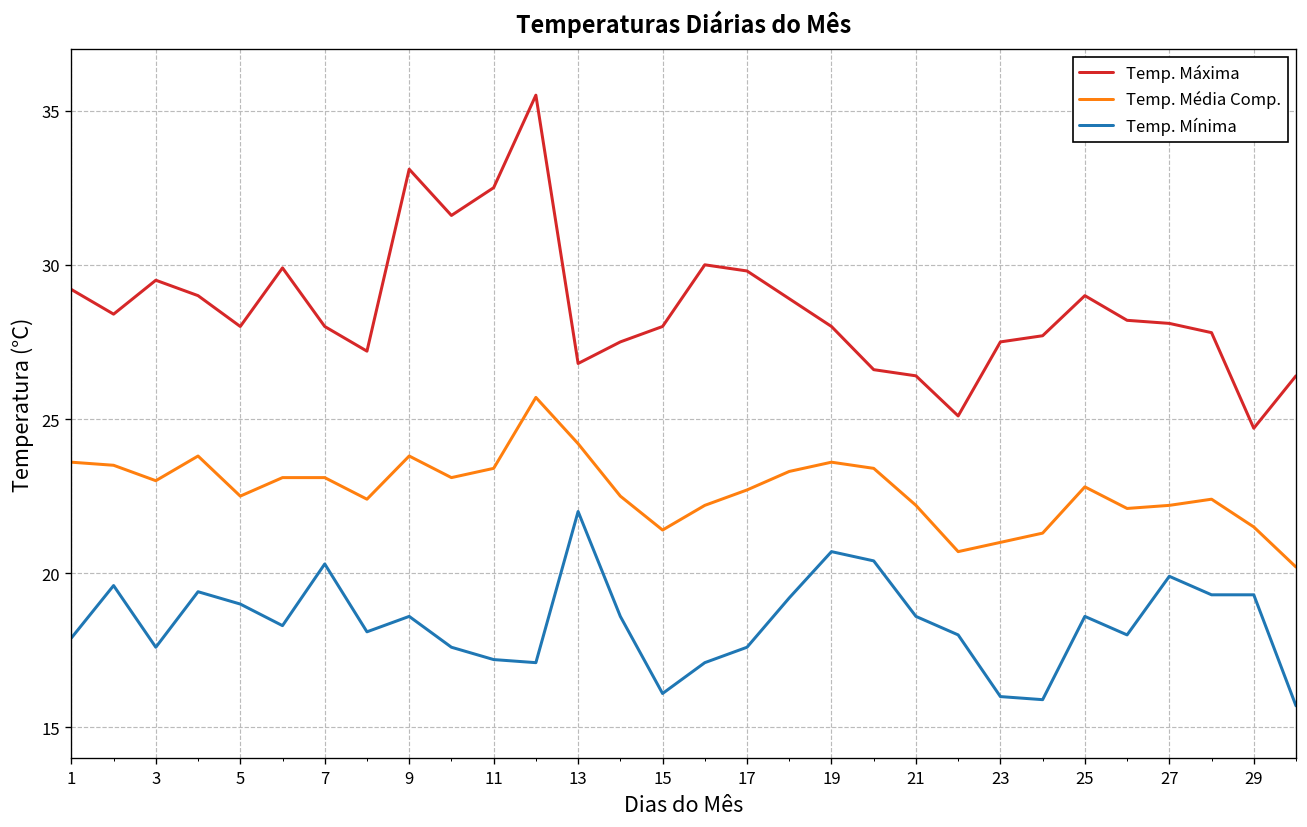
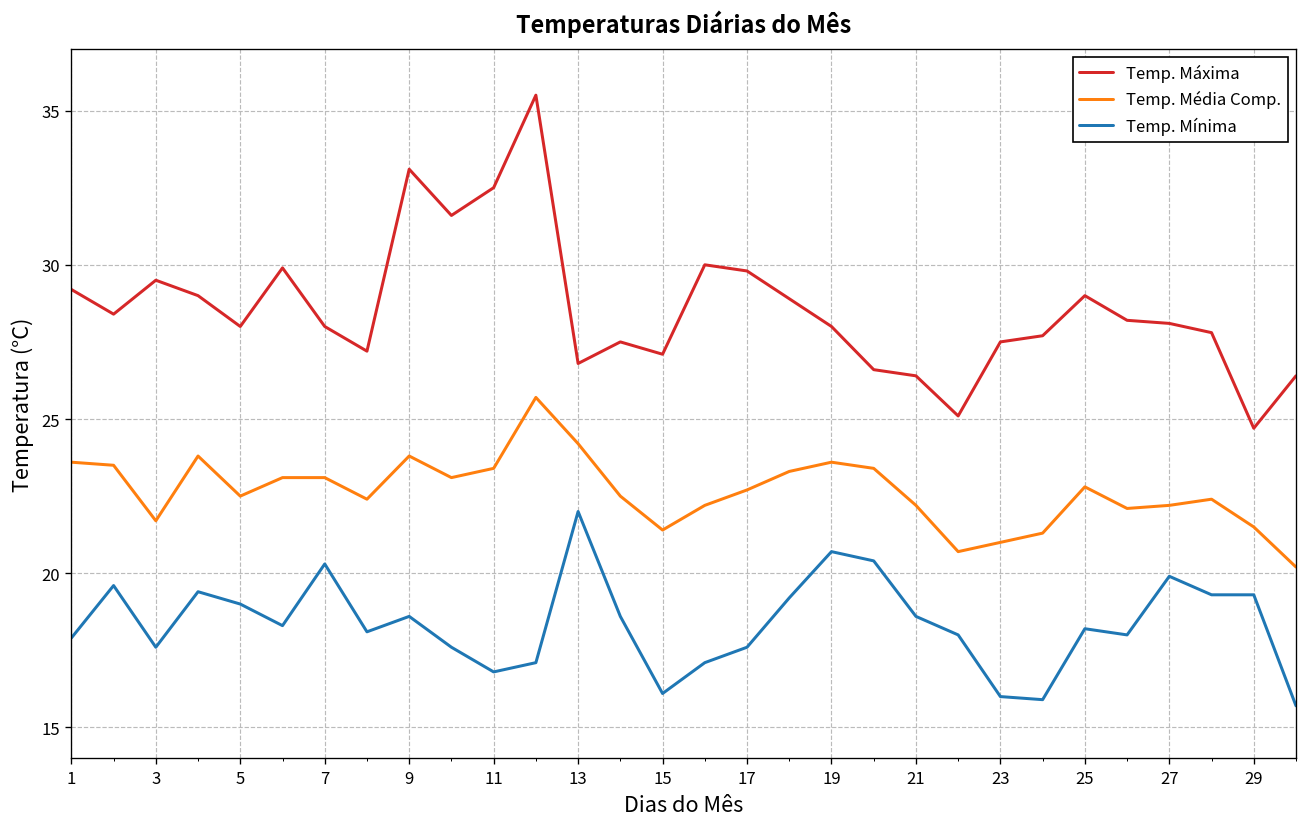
Temp. Média Comp., 3: 23.0 -> 21.7
Temp. Mínima, 11: 17.2 -> 16.8
Temp. Máxima, 15: 28.0 -> 27.1
Temp. Mínima, 25: 18.6 -> 18.2
